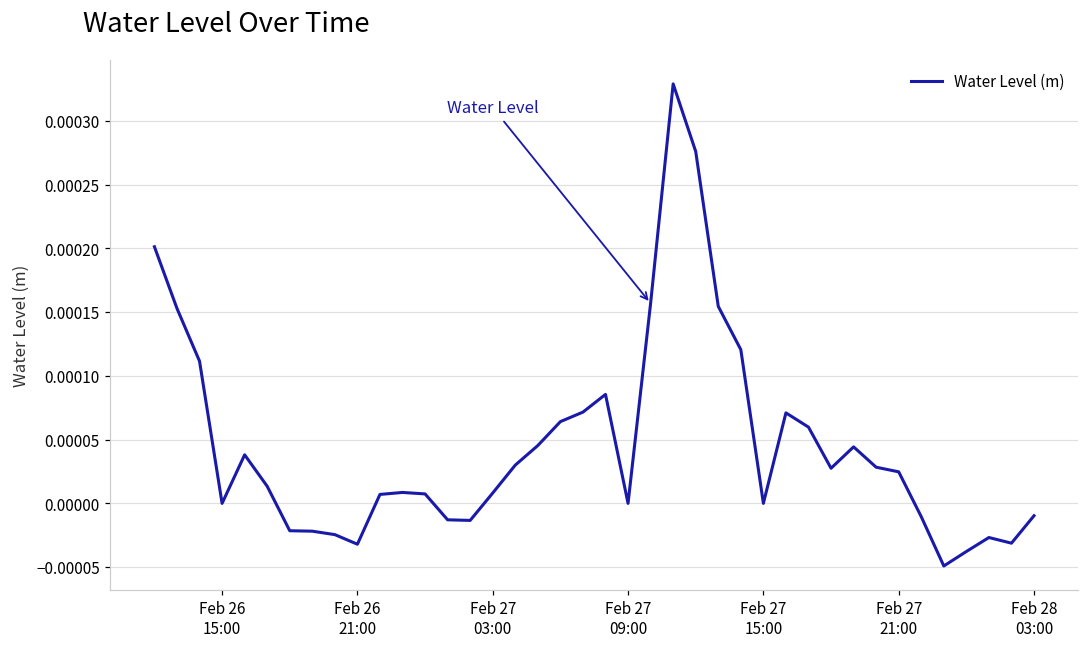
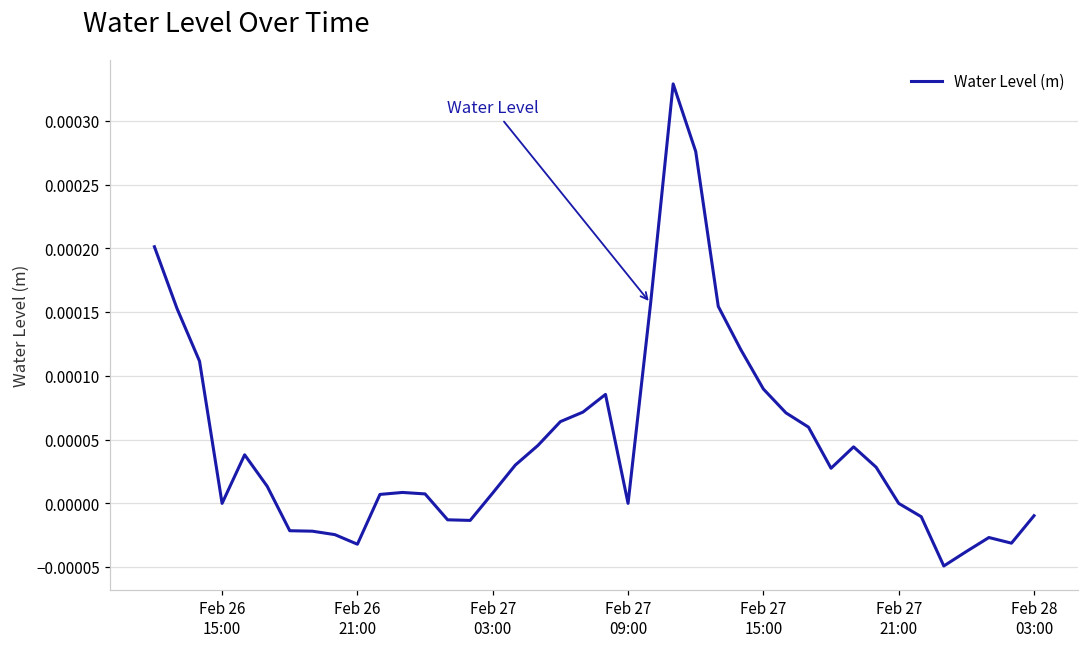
Feb 27 15:00: 0.0000 -> 0.0001
Feb 27 21:00: 0.00002 -> 0.00000
